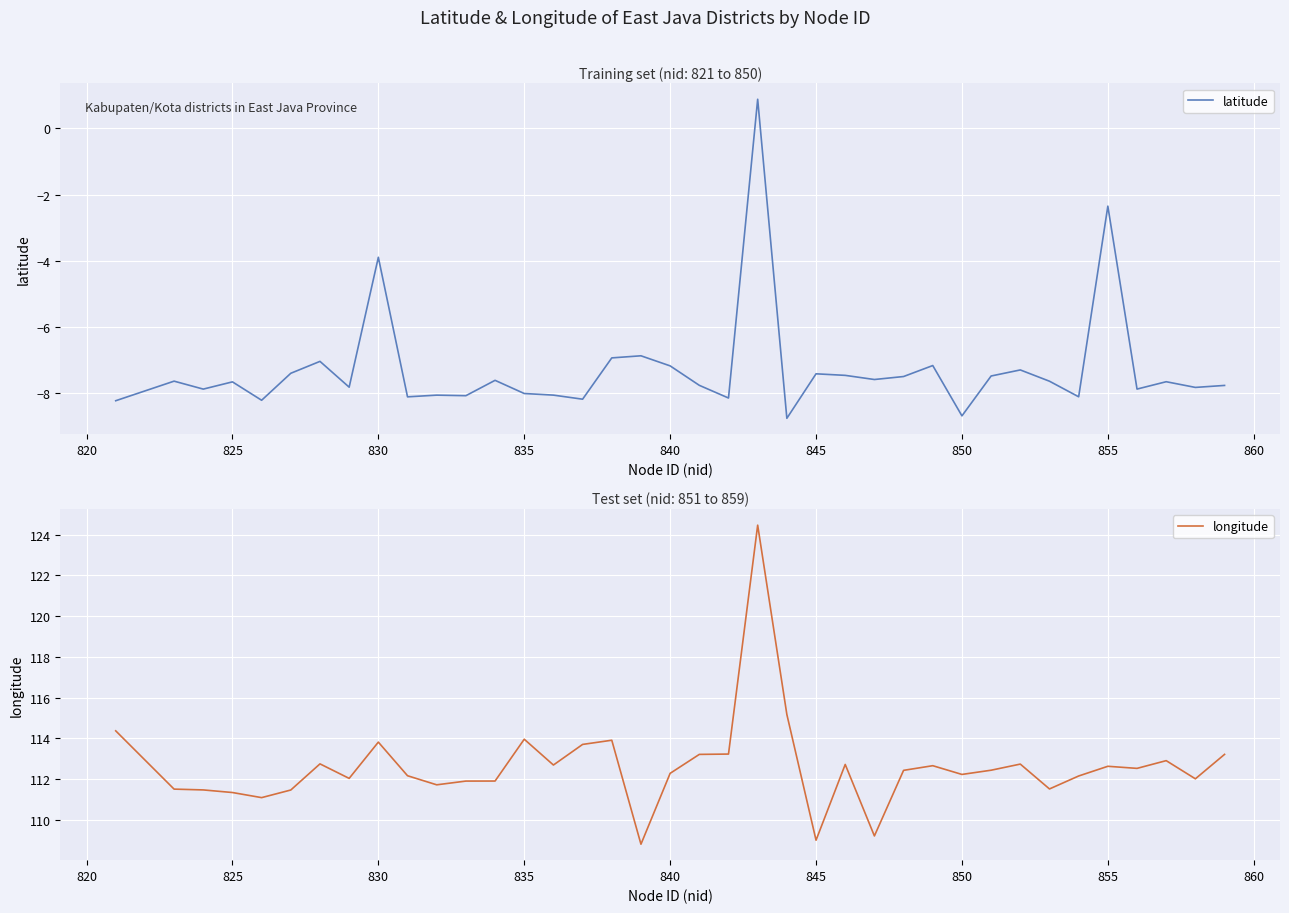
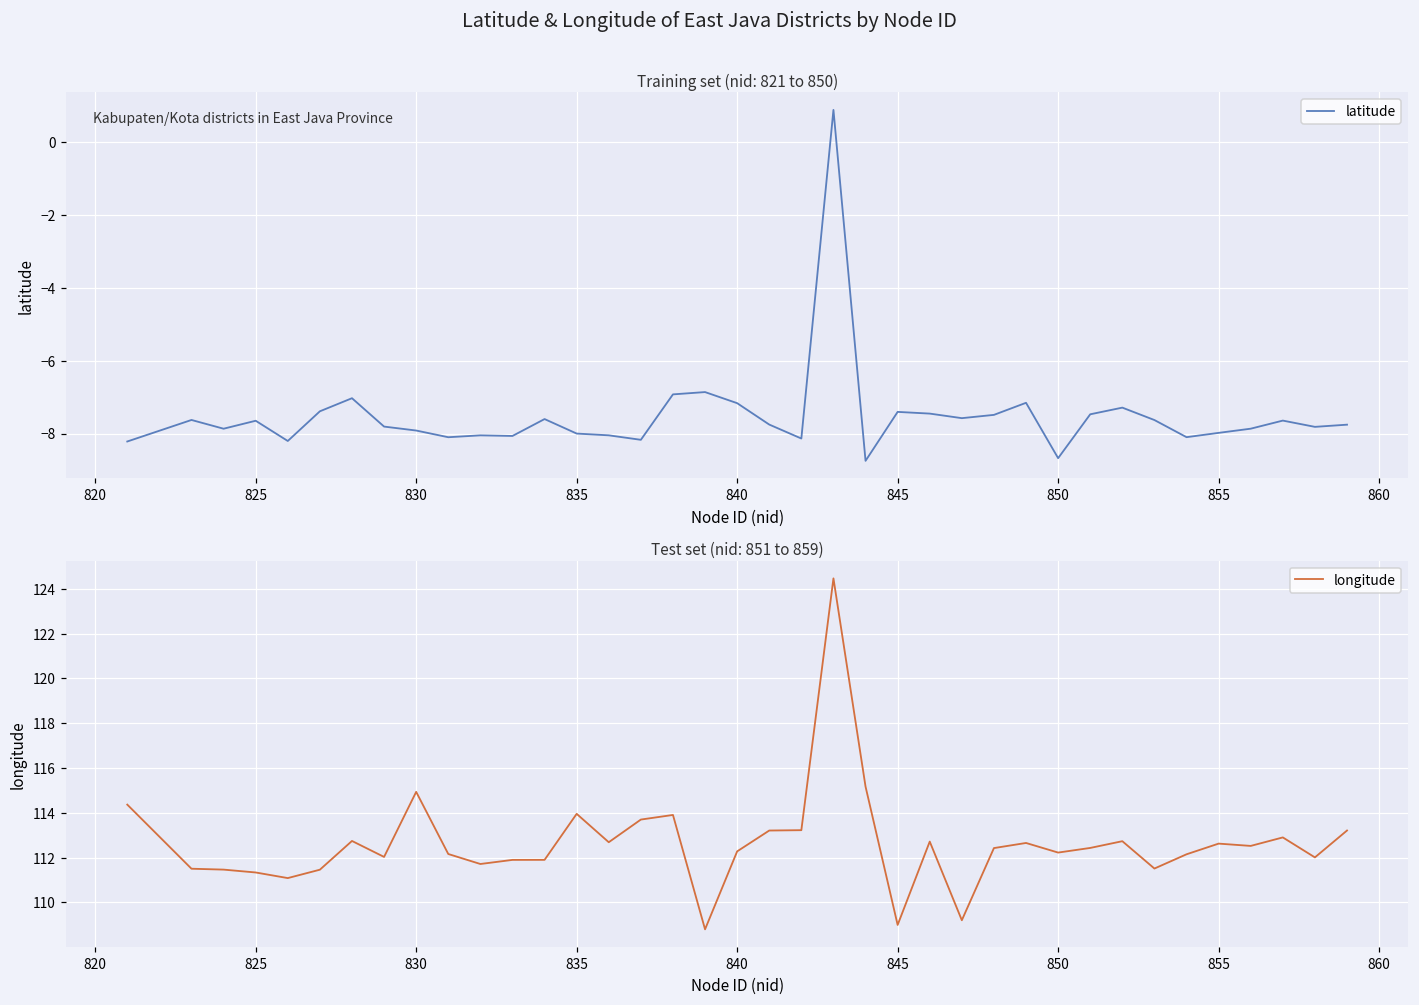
Training set (nid: 821 to 850), 830: -3.9 -> -7.9
Training set (nid: 821 to 850), 855: -2.3 -> -8.0
Test set (nid: 851 to 859), 830: 113.8 -> 114.9
